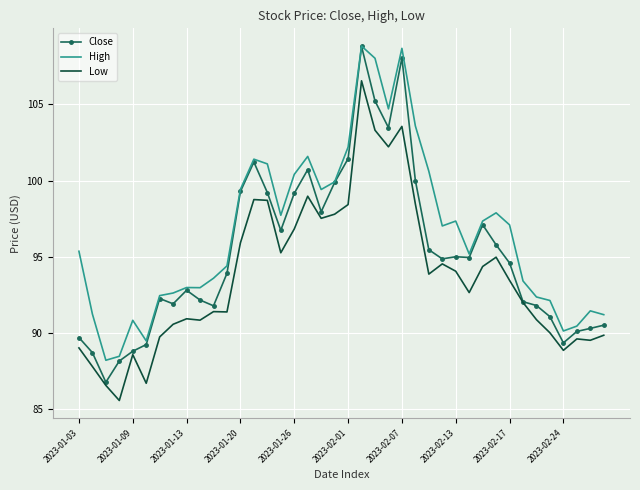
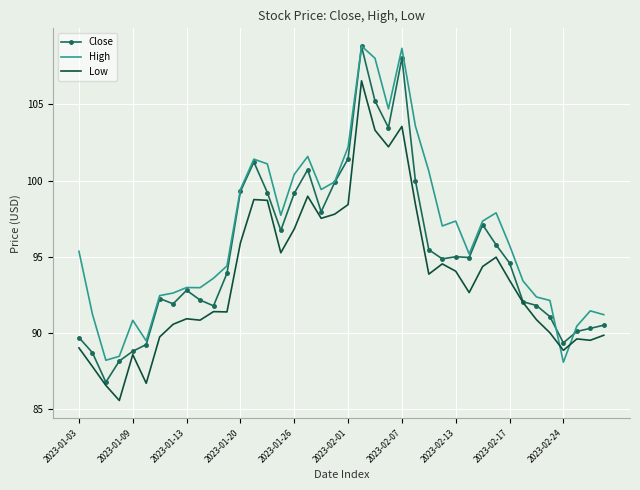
High, 2023-02-17: 97.1 -> 95.8
High, 2023-02-24: 90.1 -> 88.1
